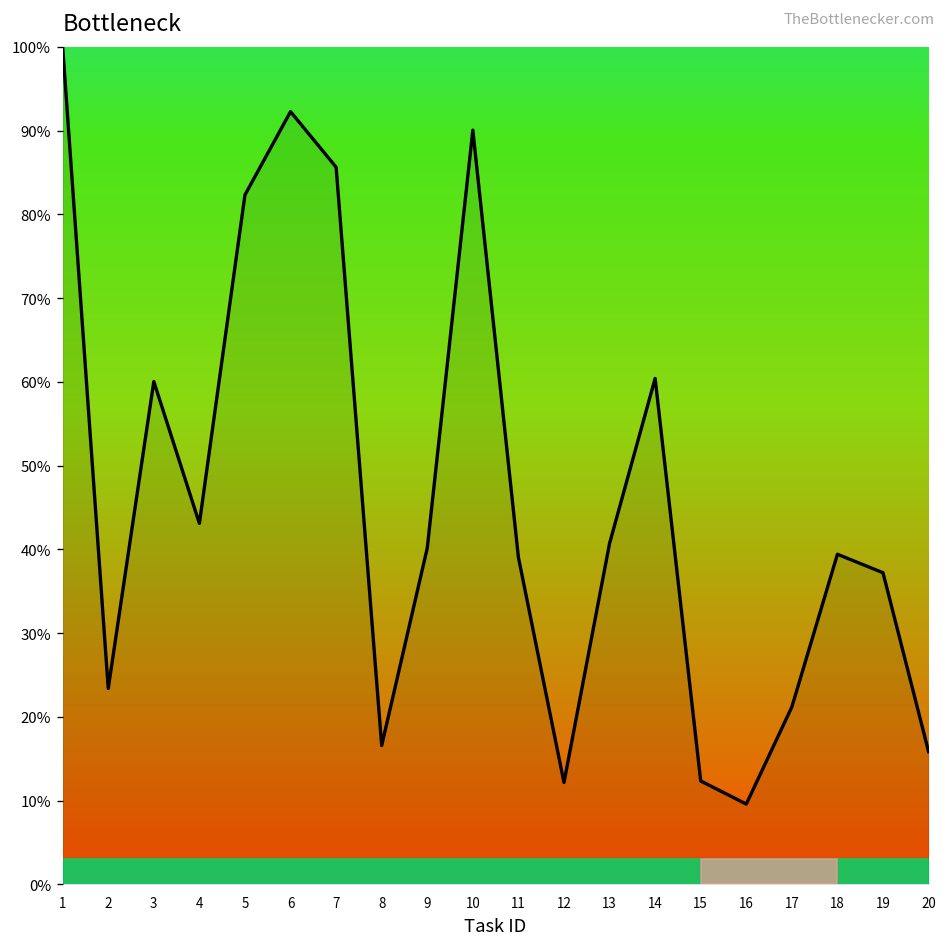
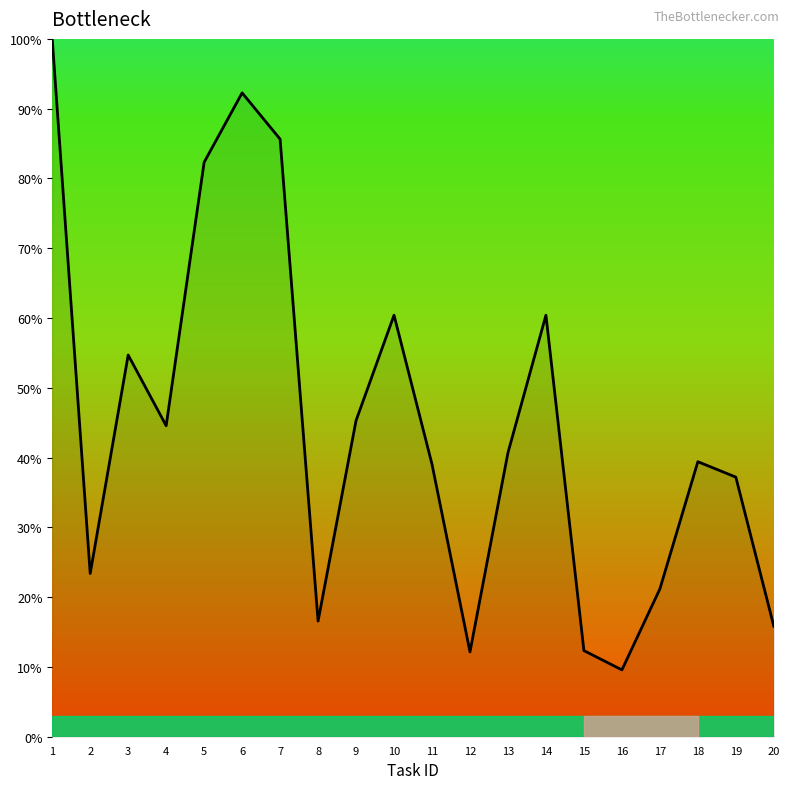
3: 60% -> 55%
4: 43% -> 45%
9: 40% -> 45%
10: 90% -> 60%
